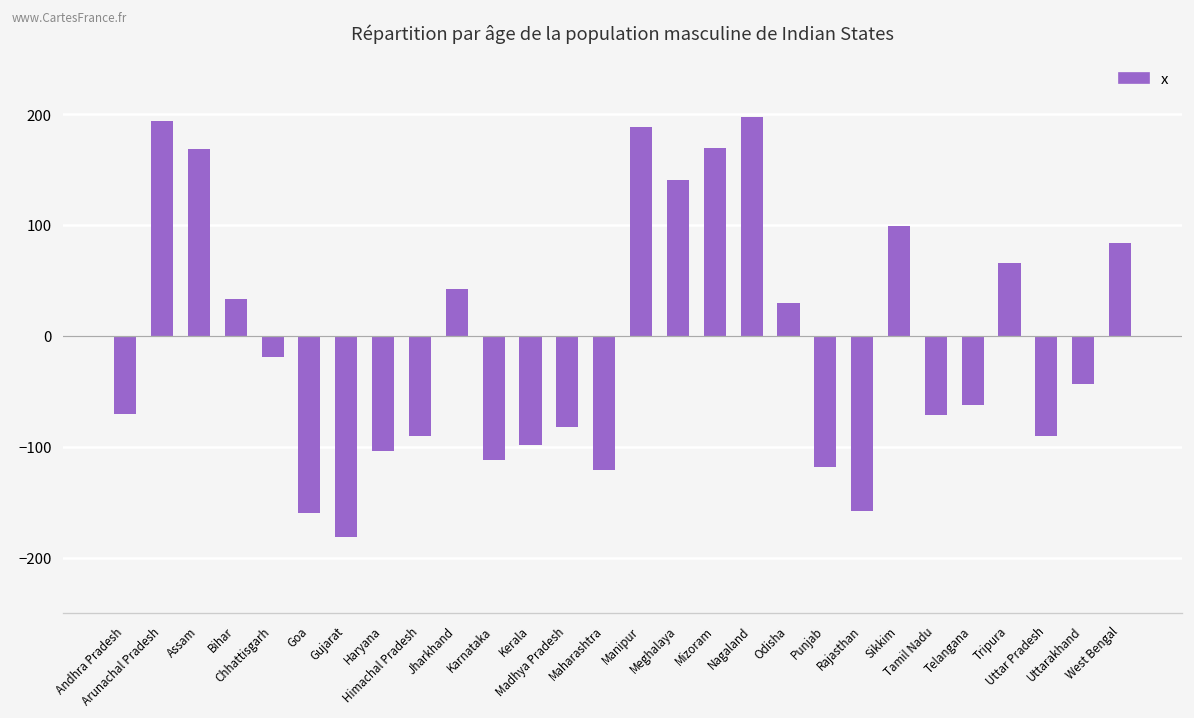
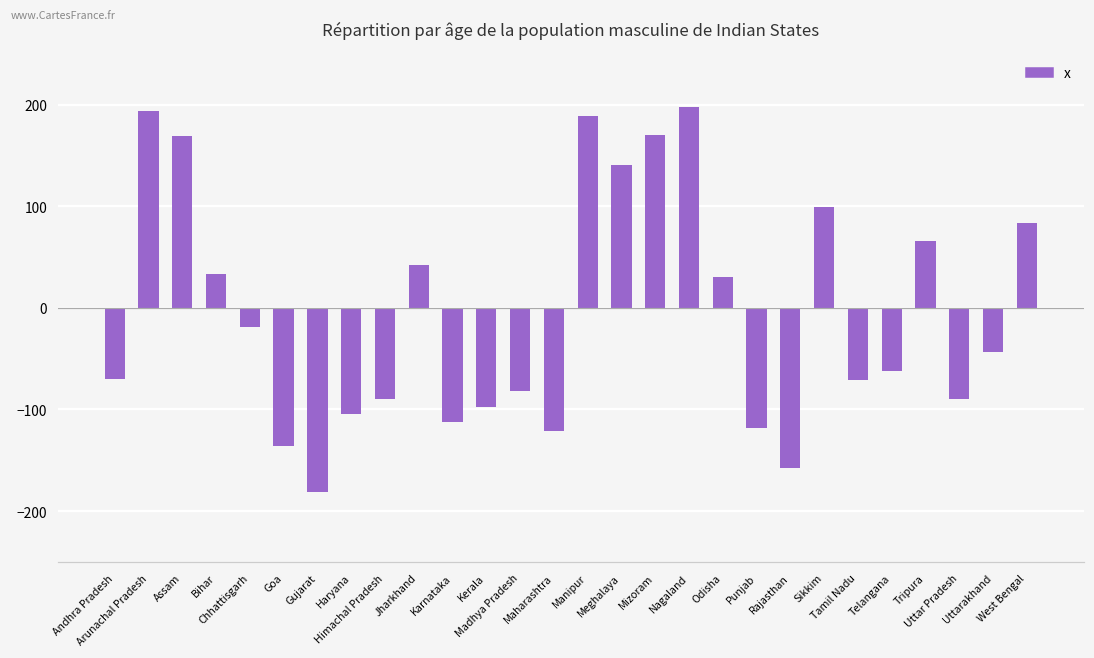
Goa: -160 -> -140
